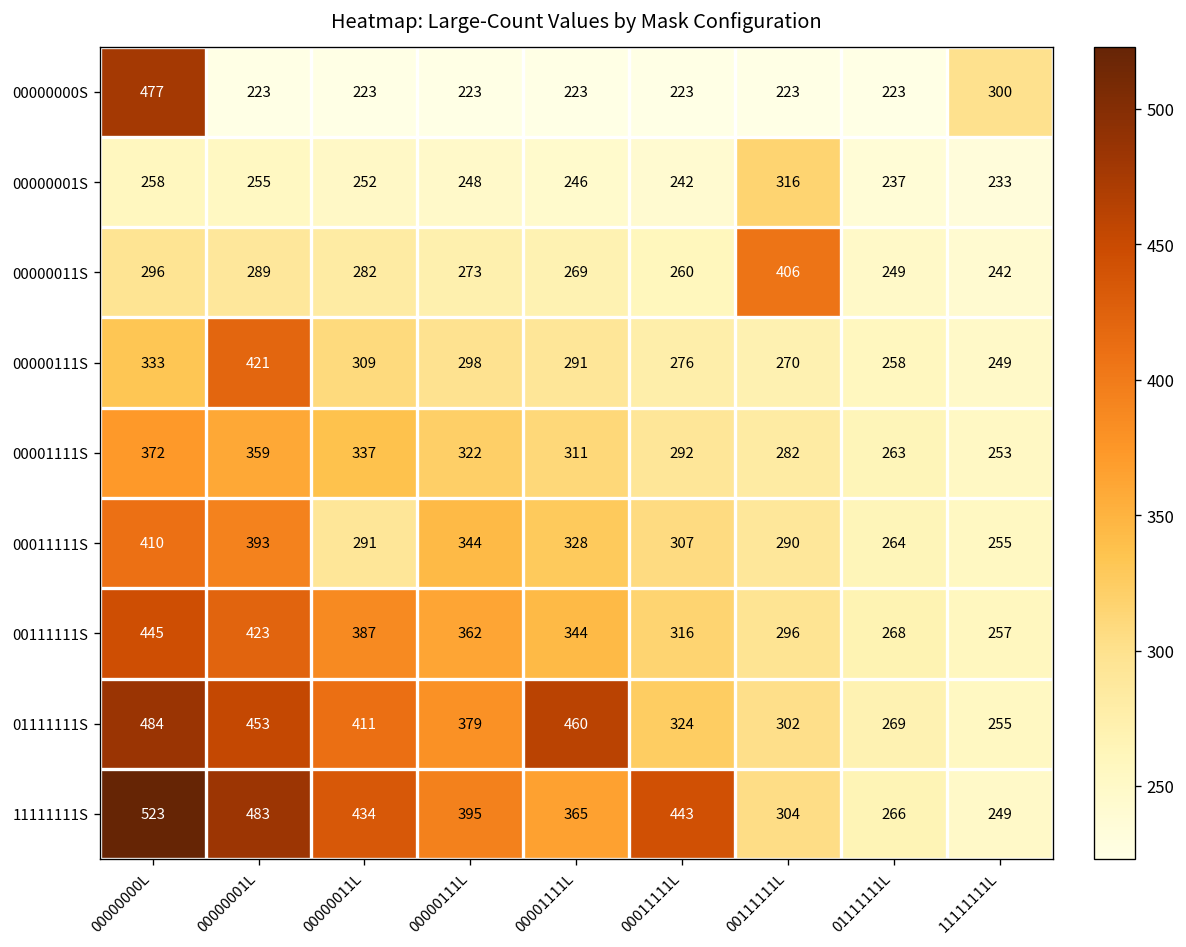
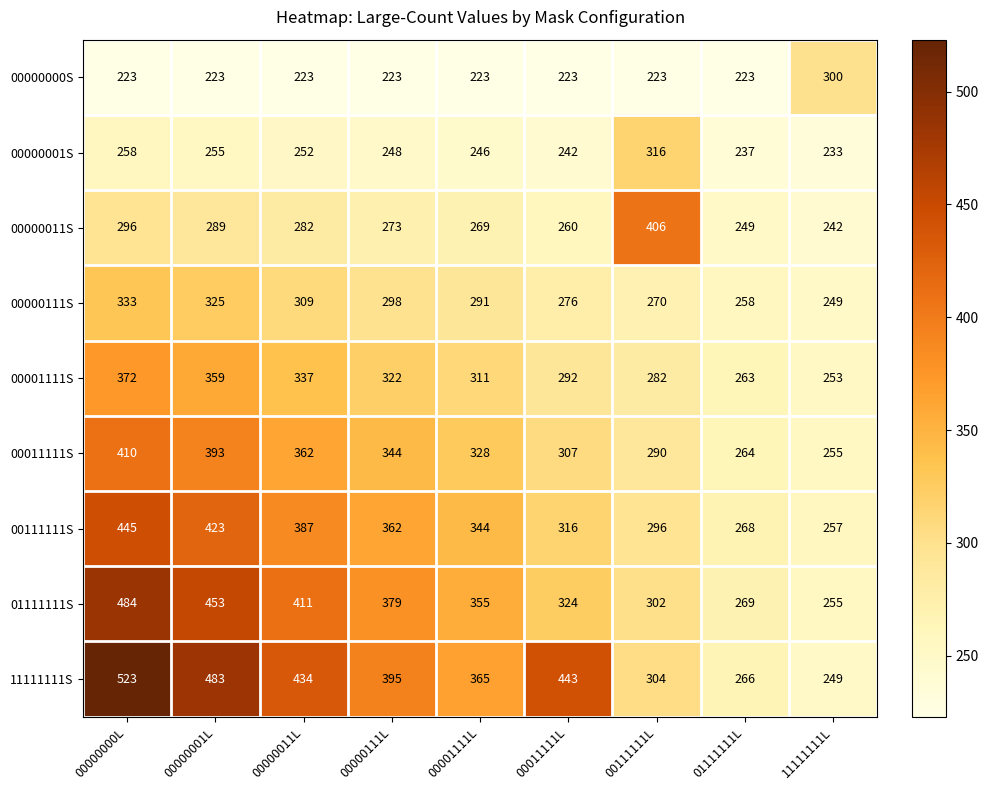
00000000S, 00000000L: 477 -> 223
00000111S, 00000001L: 421 -> 325
00011111S, 00000011L: 291 -> 362
01111111S, 00001111L: 460 -> 355
